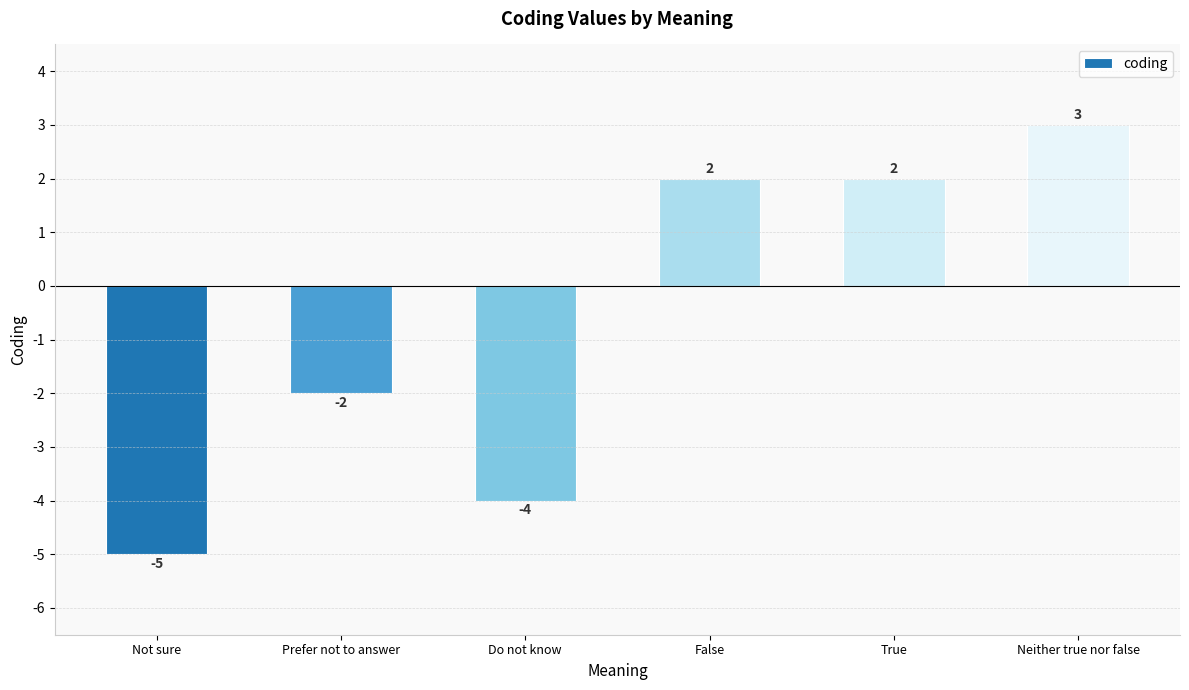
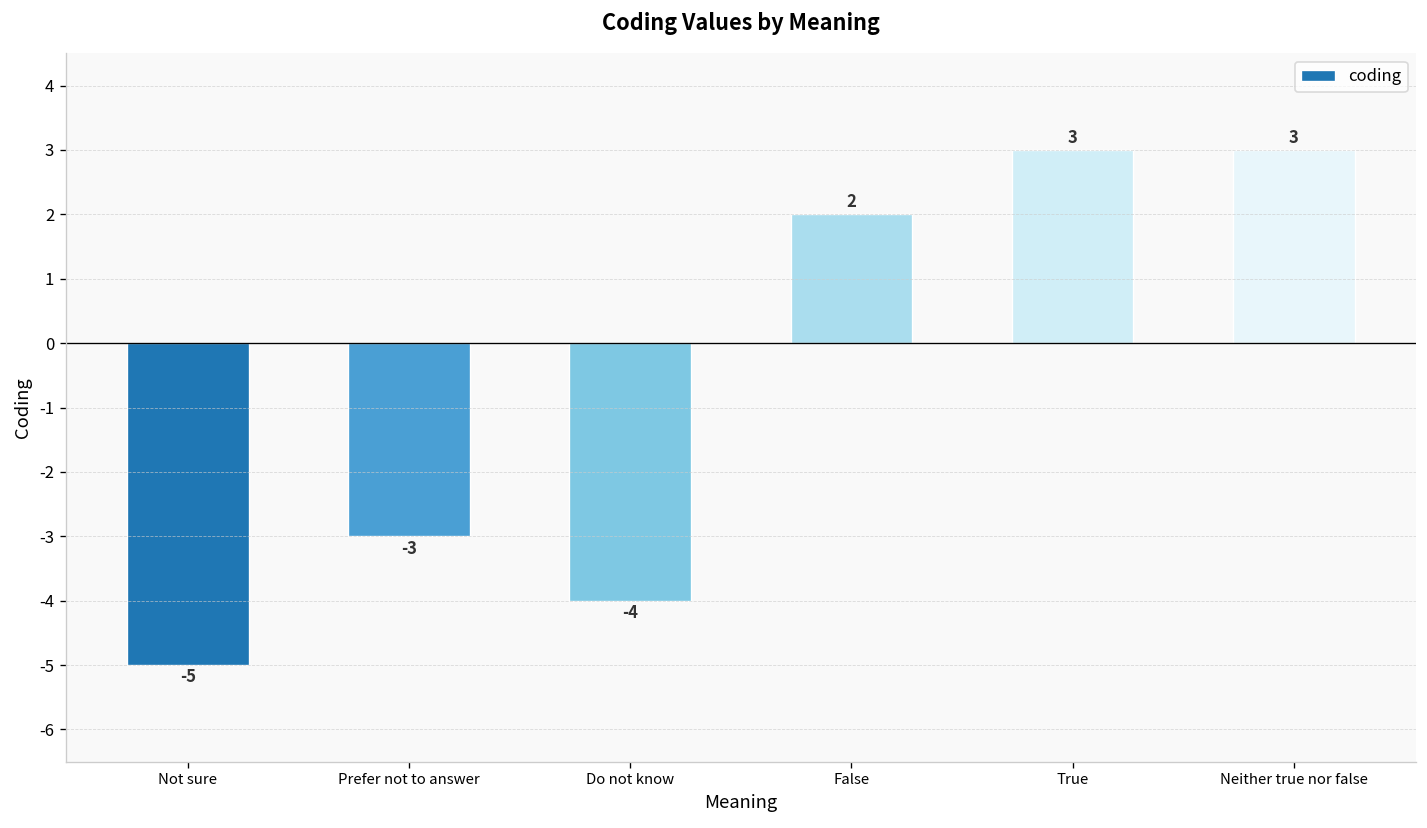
Prefer not to answer: -2 -> -3
True: 2 -> 3
